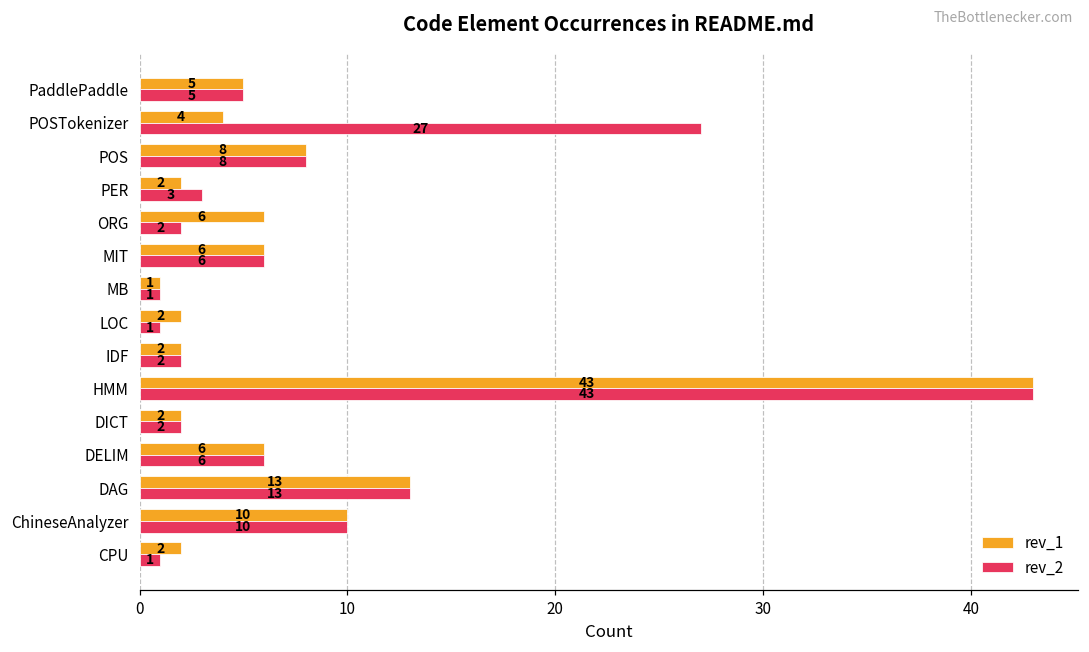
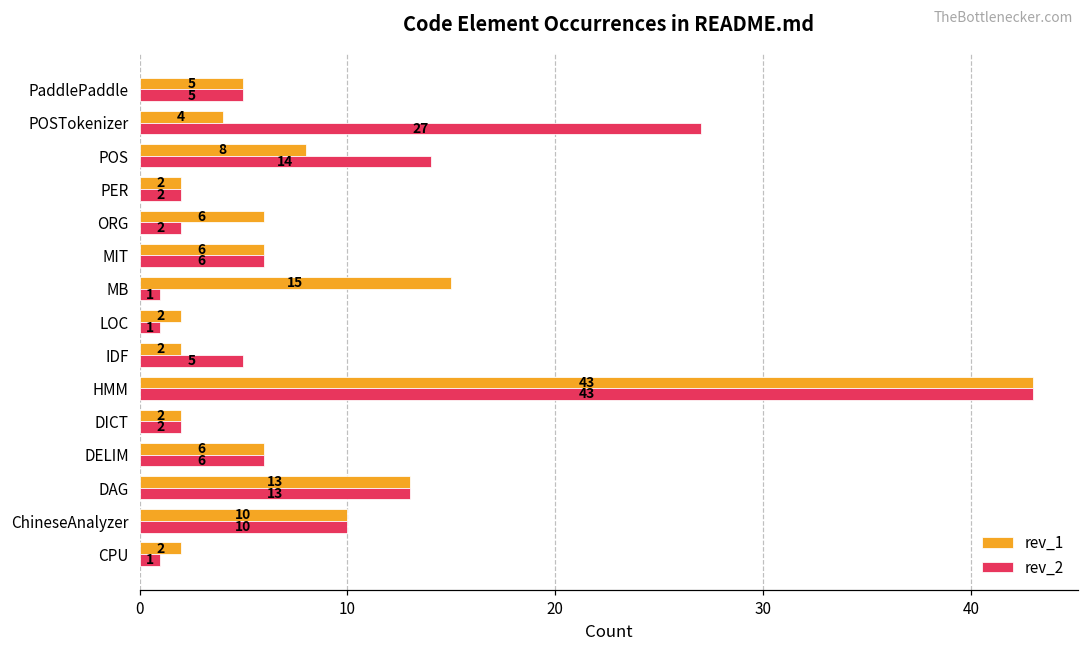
rev_2, POS: 8 -> 14
rev_2, PER: 3 -> 2
rev_1, MB: 1 -> 15
rev_2, IDF: 2 -> 5
